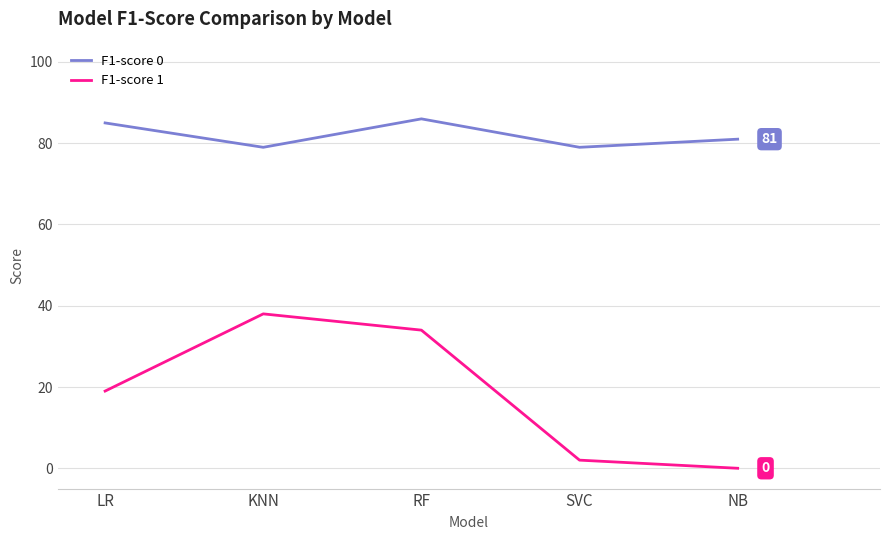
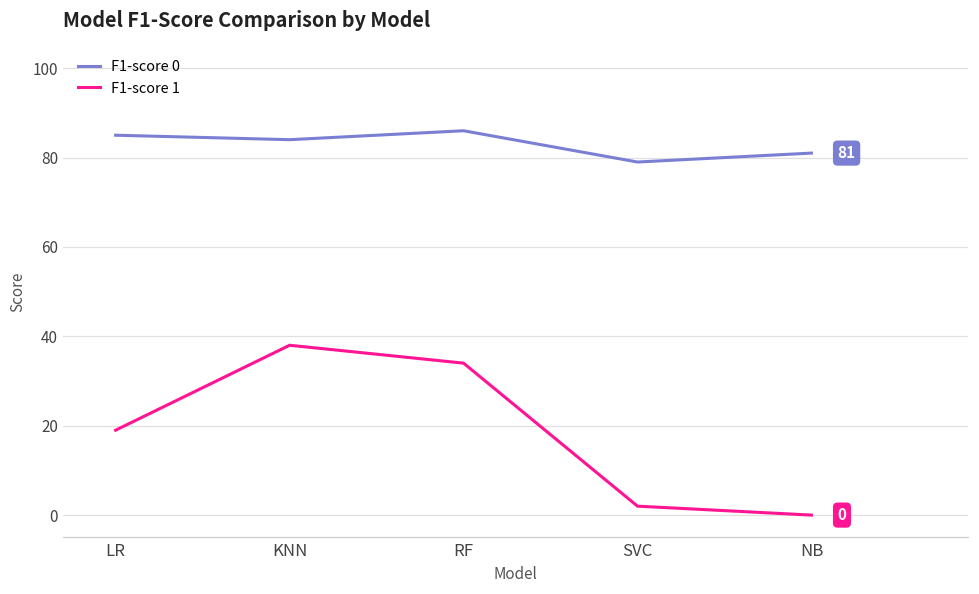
F1-score 0, KNN: 79 -> 84
